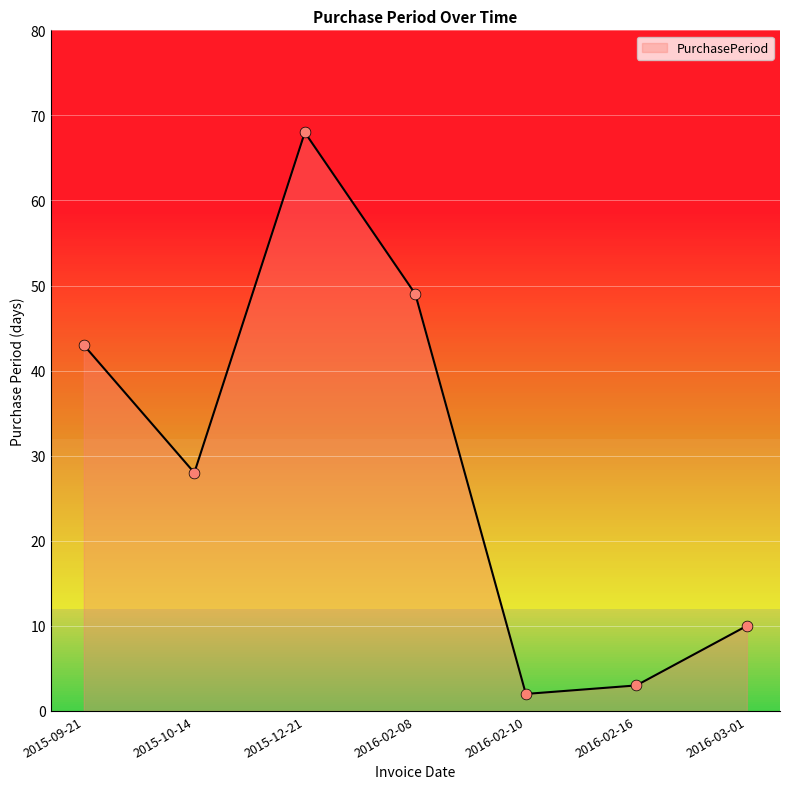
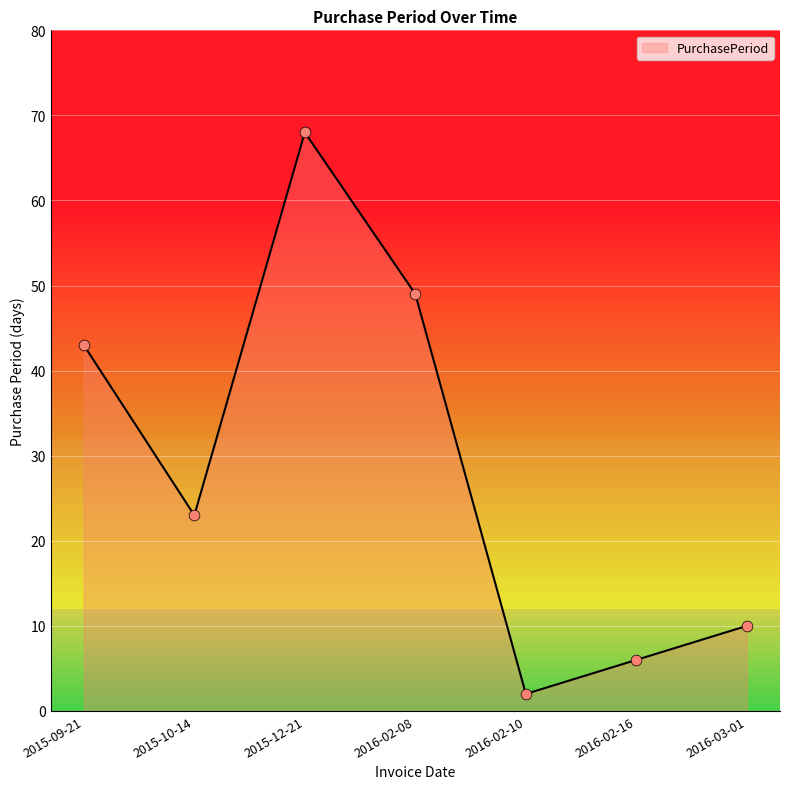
2015-10-14: 28 -> 23
2016-02-16: 3 -> 6
